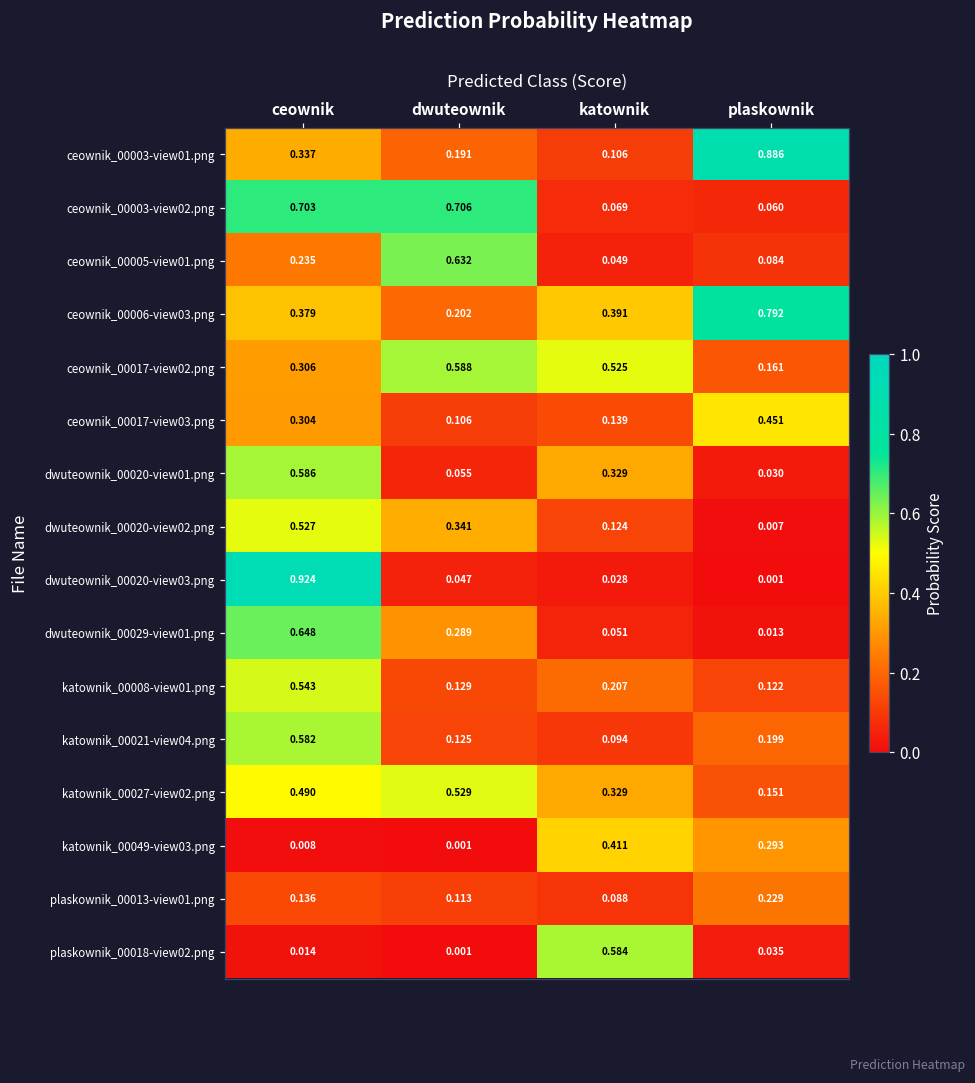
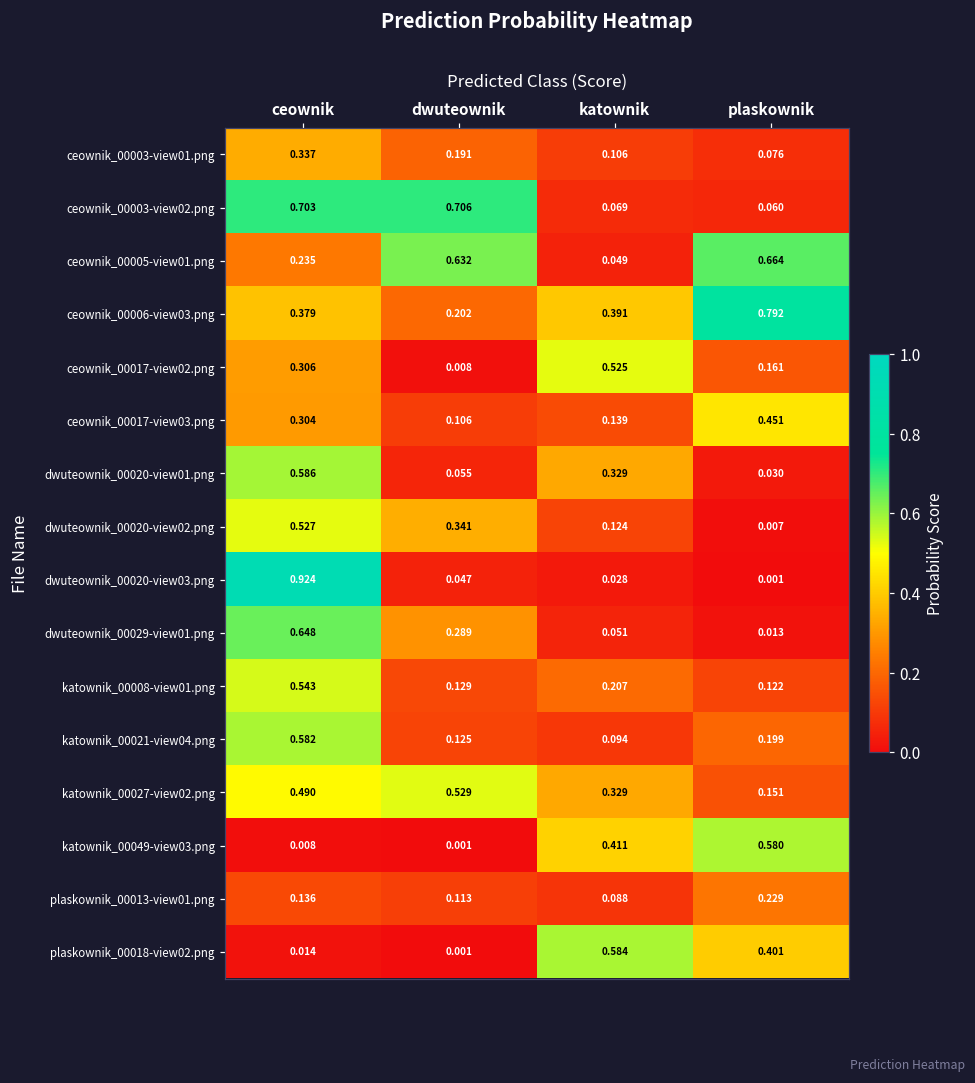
ceownik_00003-view01.png, plaskownik: 0.886 -> 0.076
ceownik_00005-view01.png, plaskownik: 0.084 -> 0.664
ceownik_00017-view02.png, dwuteownik: 0.588 -> 0.008
katownik_00049-view03.png, plaskownik: 0.293 -> 0.580
plaskownik_00018-view02.png, plaskownik: 0.035 -> 0.401
